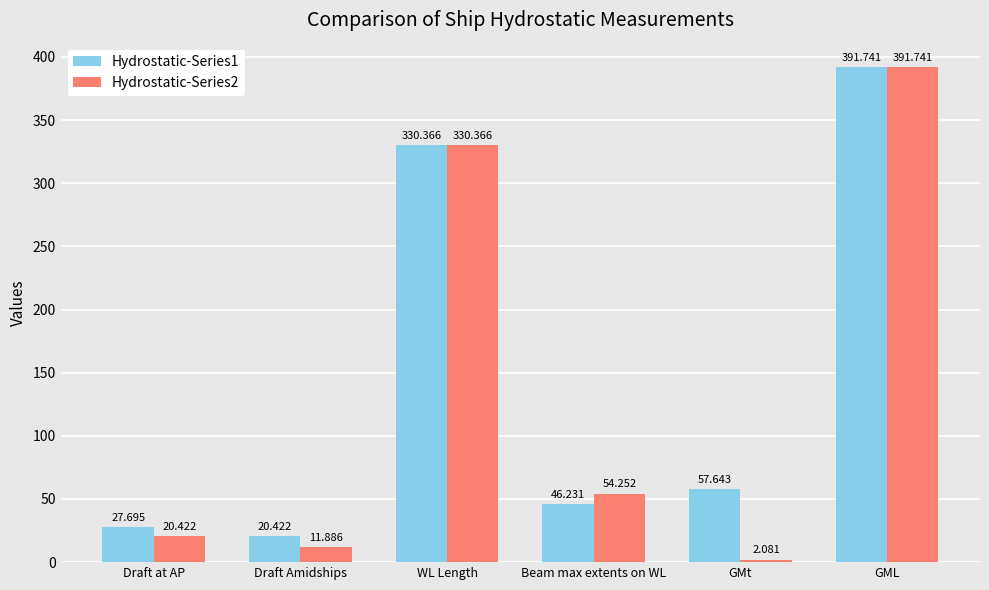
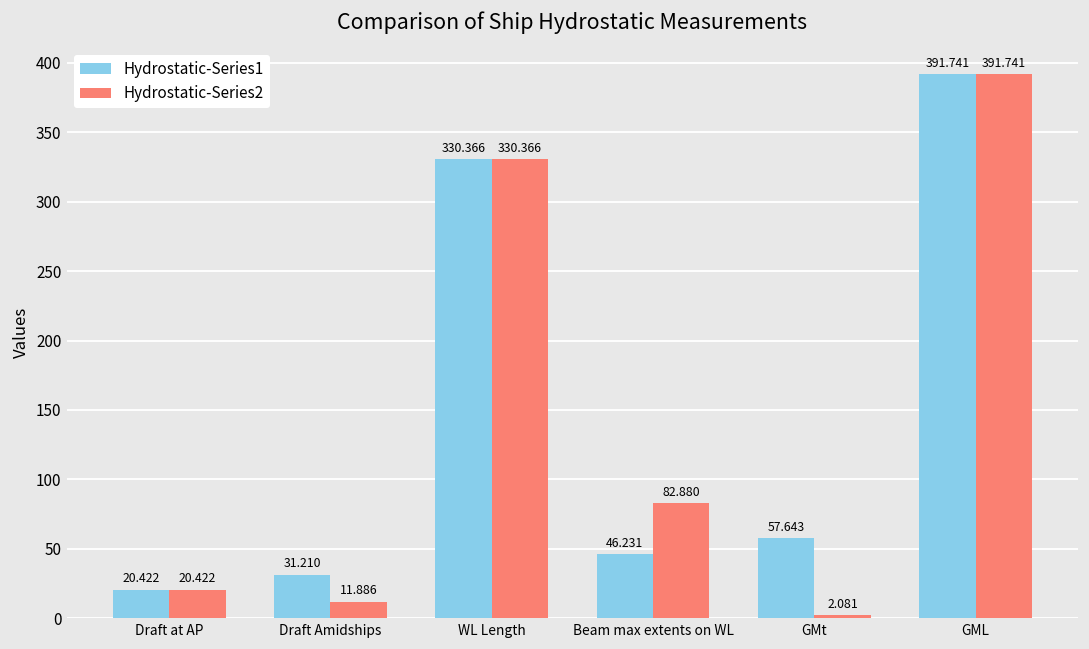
Hydrostatic-Series1, Draft at AP: 27.695 -> 20.422
Hydrostatic-Series1, Draft Amidships: 20.422 -> 31.210
Hydrostatic-Series2, Beam max extents on WL: 54.252 -> 82.880
